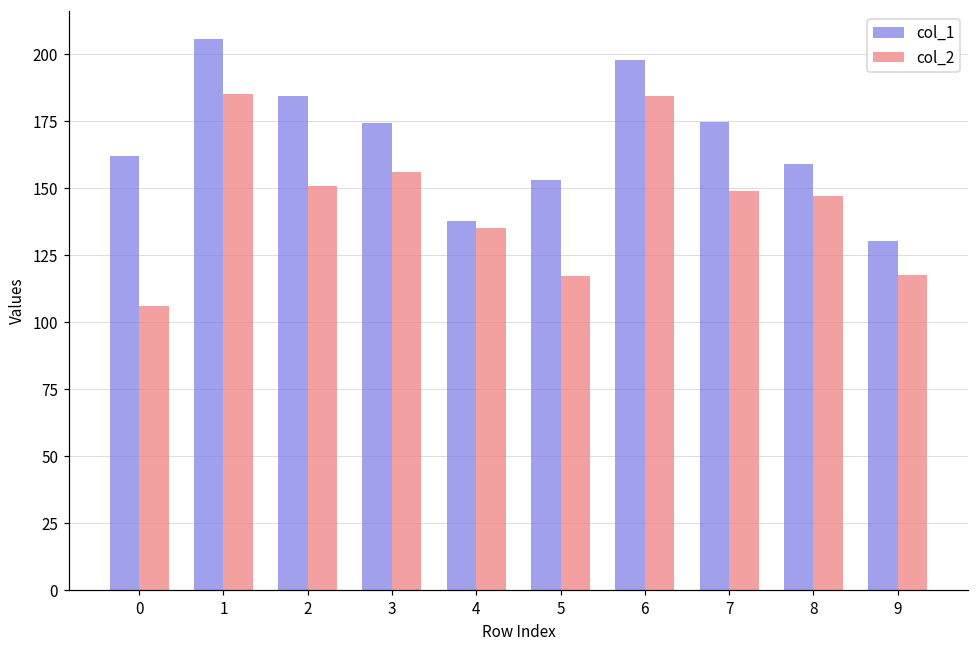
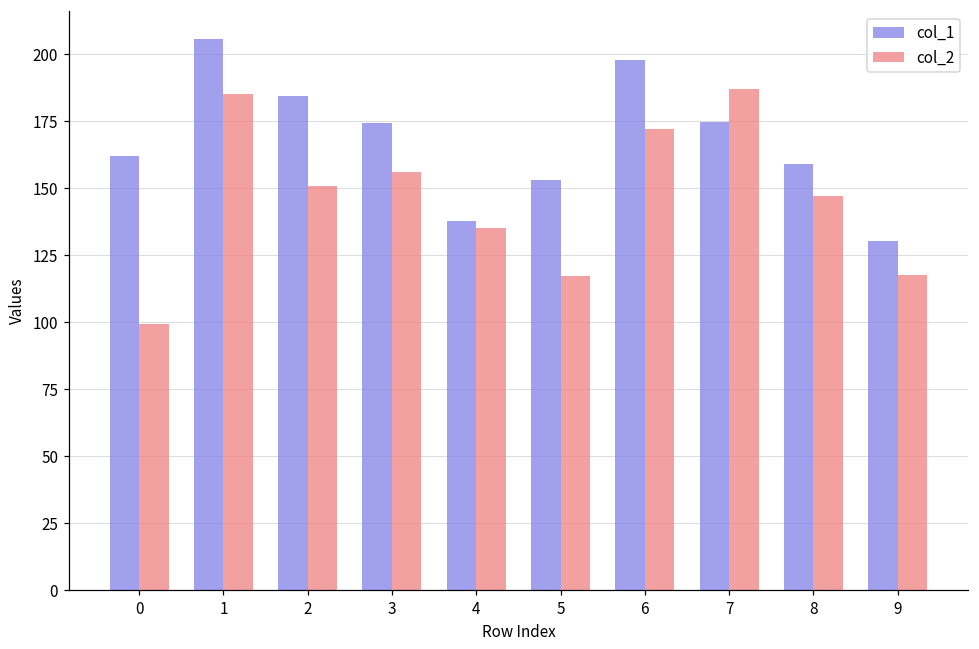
col_2, 0: 106 -> 99
col_2, 6: 184 -> 172
col_2, 7: 149 -> 187
